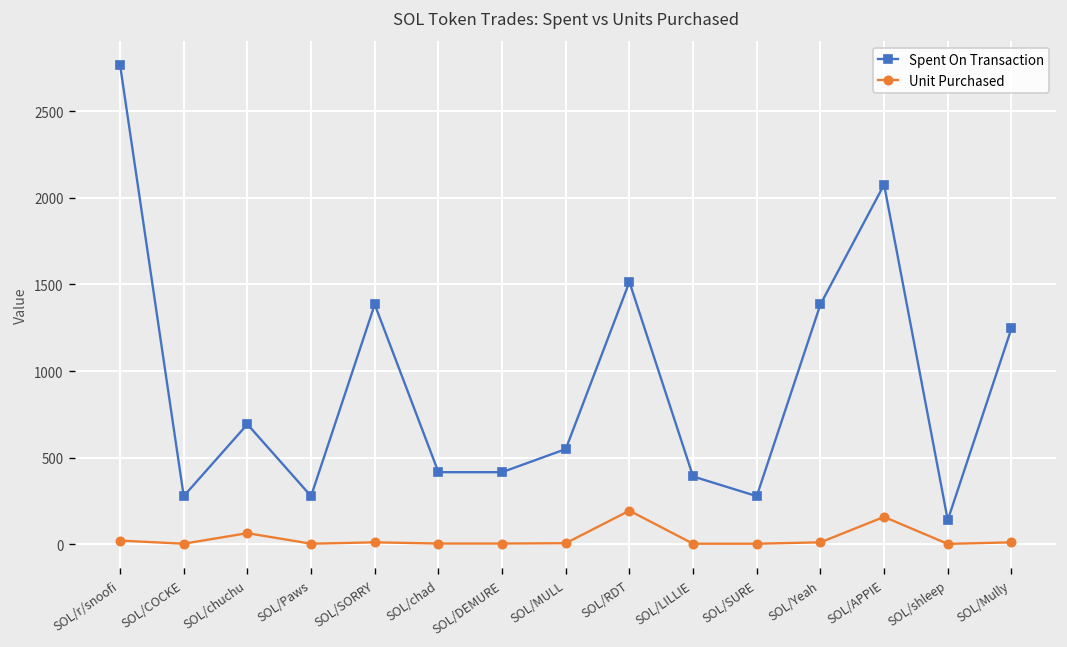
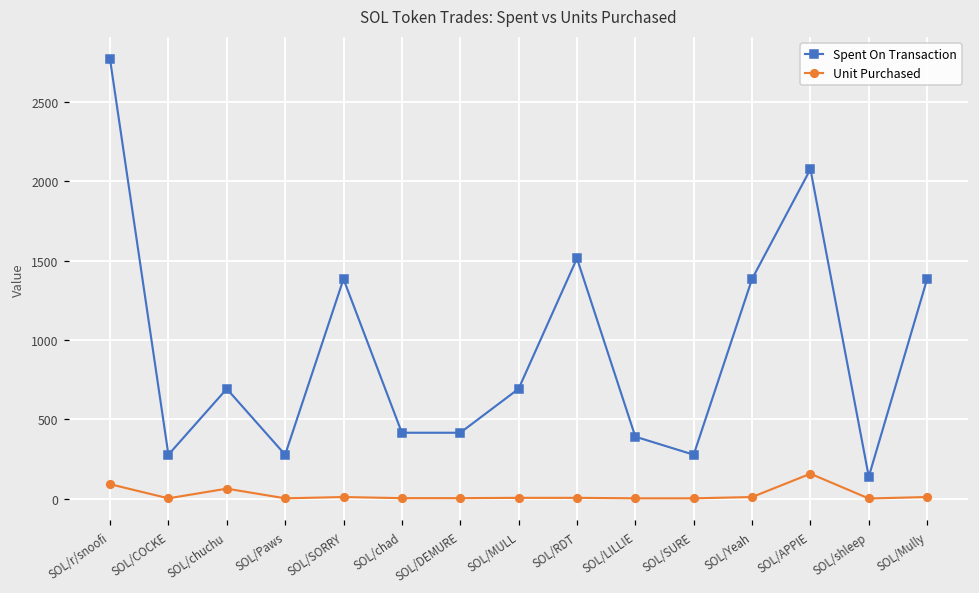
Unit Purchased, SOL/r/snoofi: 20 -> 90
Spent On Transaction, SOL/MULL: 550 -> 690
Unit Purchased, SOL/RDT: 190 -> 10
Spent On Transaction, SOL/Mully: 1250 -> 1380
